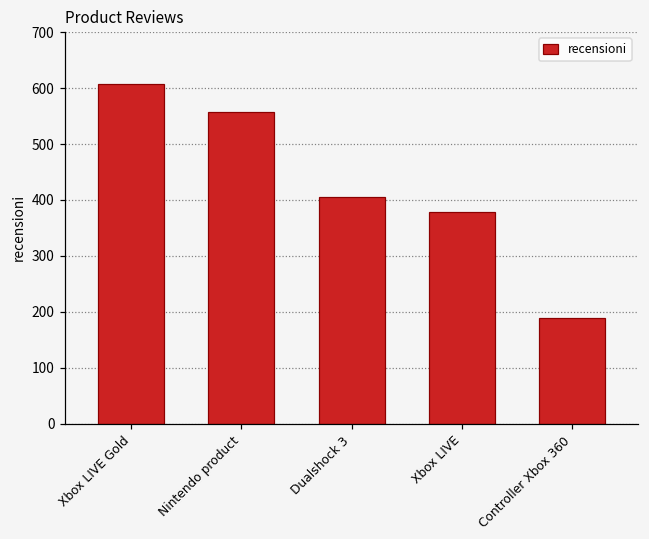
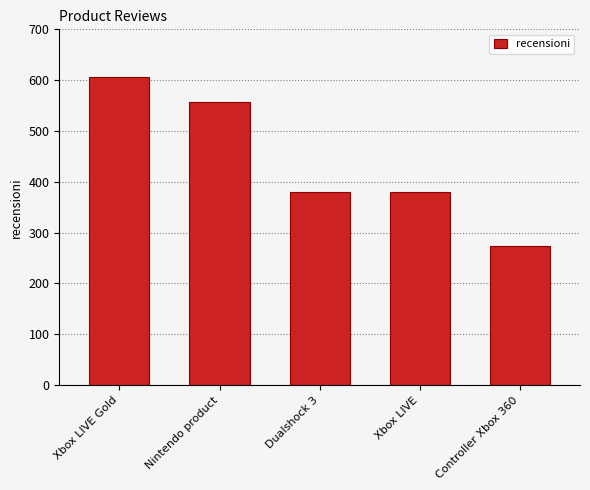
Dualshock 3: 410 -> 380
Controller Xbox 360: 190 -> 270
